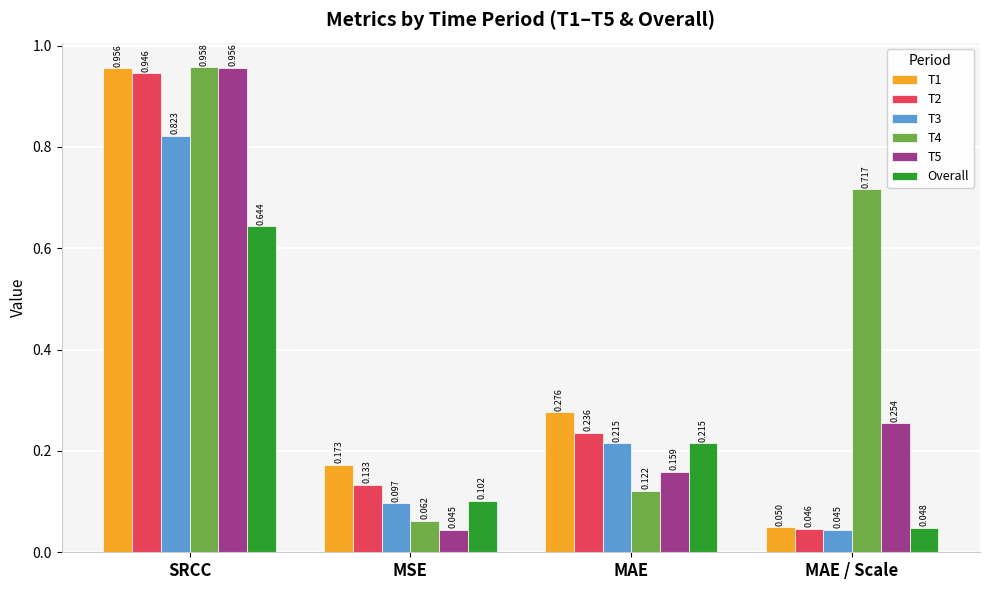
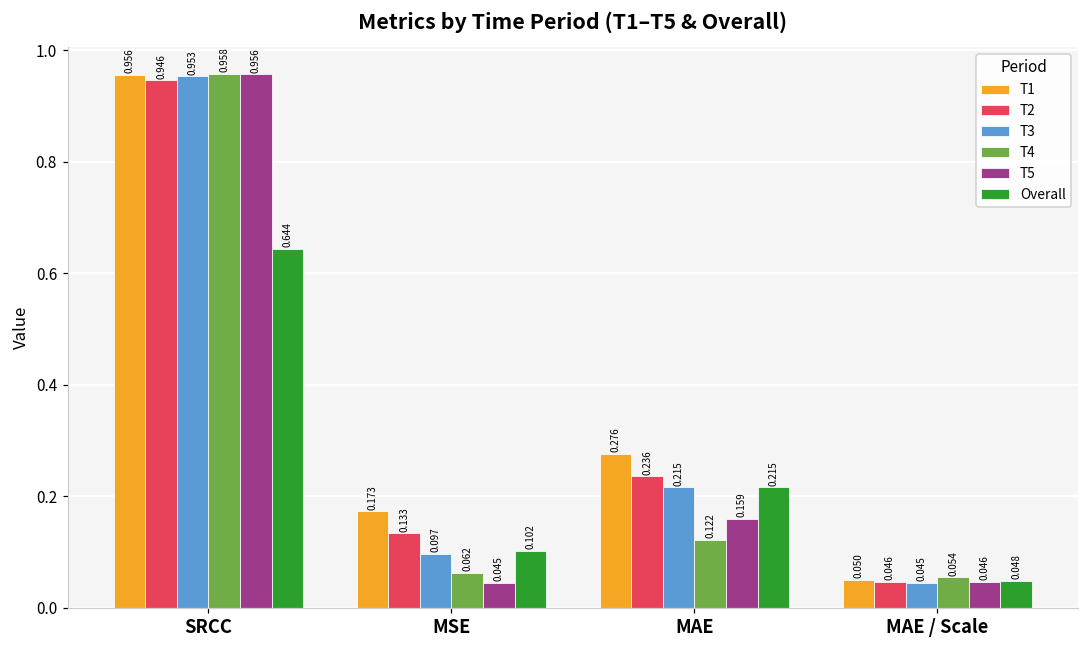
T3, SRCC: 0.823 -> 0.953
T4, MAE / Scale: 0.717 -> 0.054
T5, MAE / Scale: 0.254 -> 0.046
